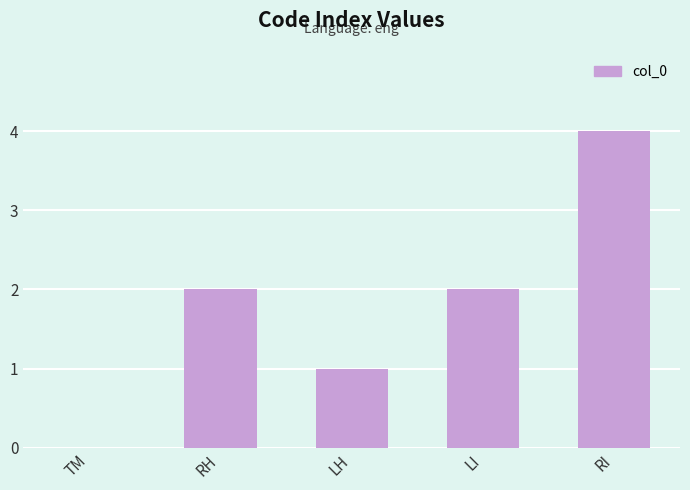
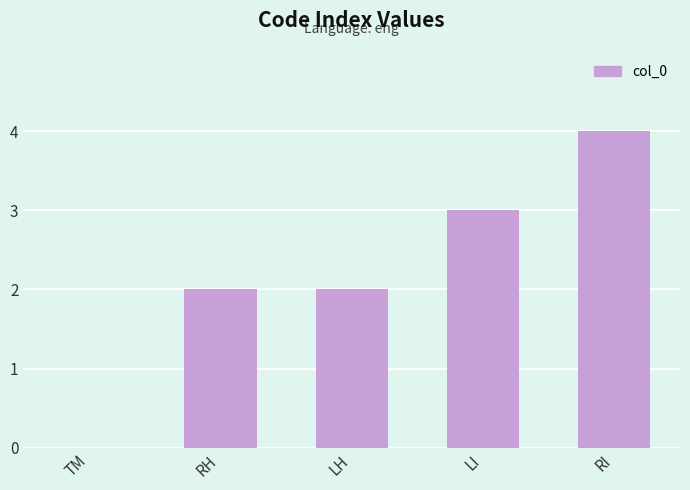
LH: 1 -> 2
LI: 2 -> 3
